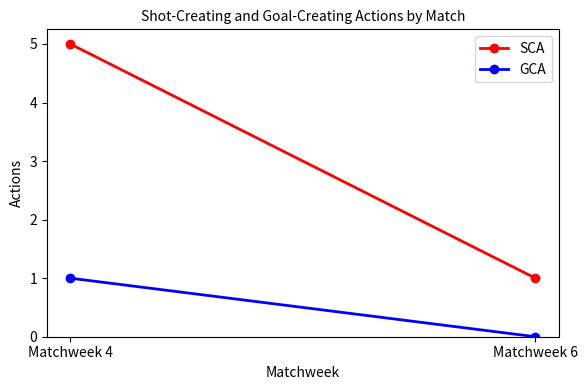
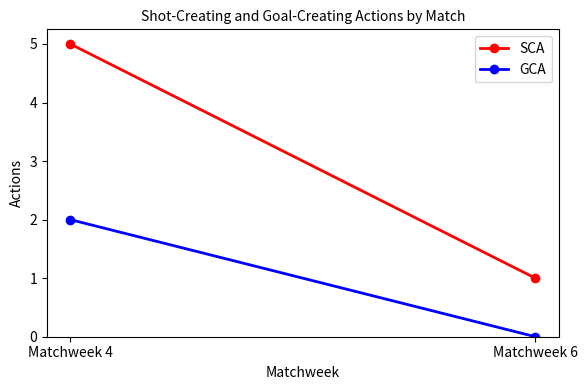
GCA, Matchweek 4: 1 -> 2
